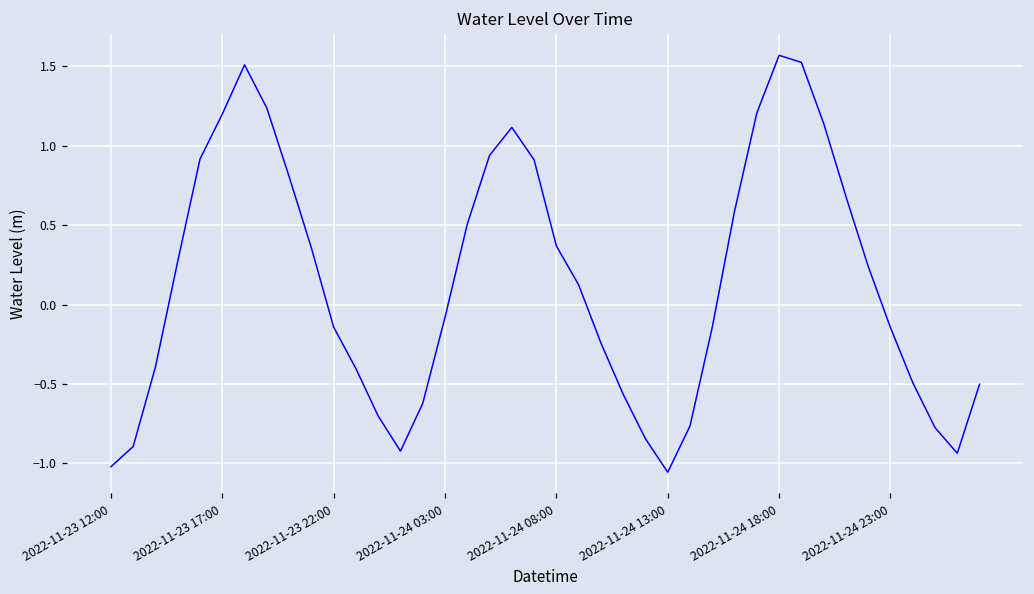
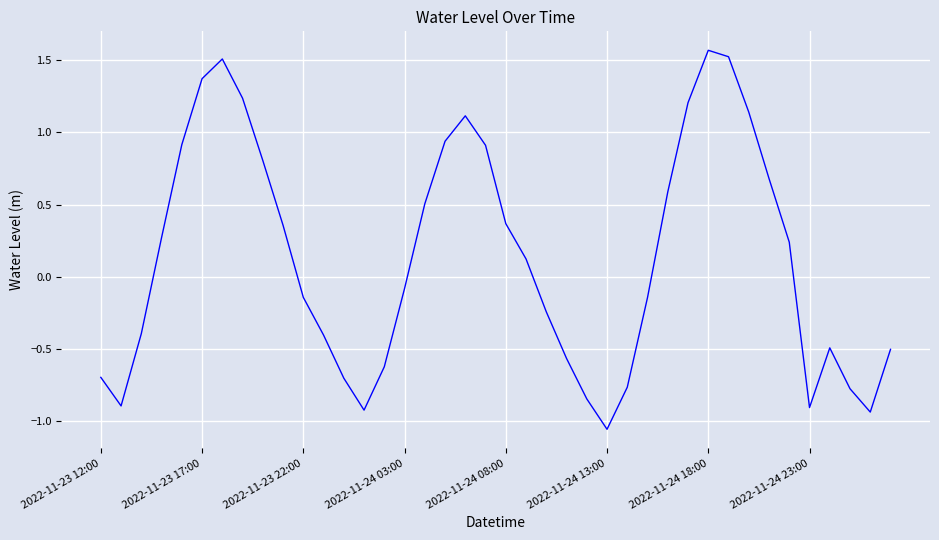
2022-11-23 12:00: -1.02 -> -0.70
2022-11-23 17:00: 1.20 -> 1.37
2022-11-24 23:00: -0.15 -> -0.91
